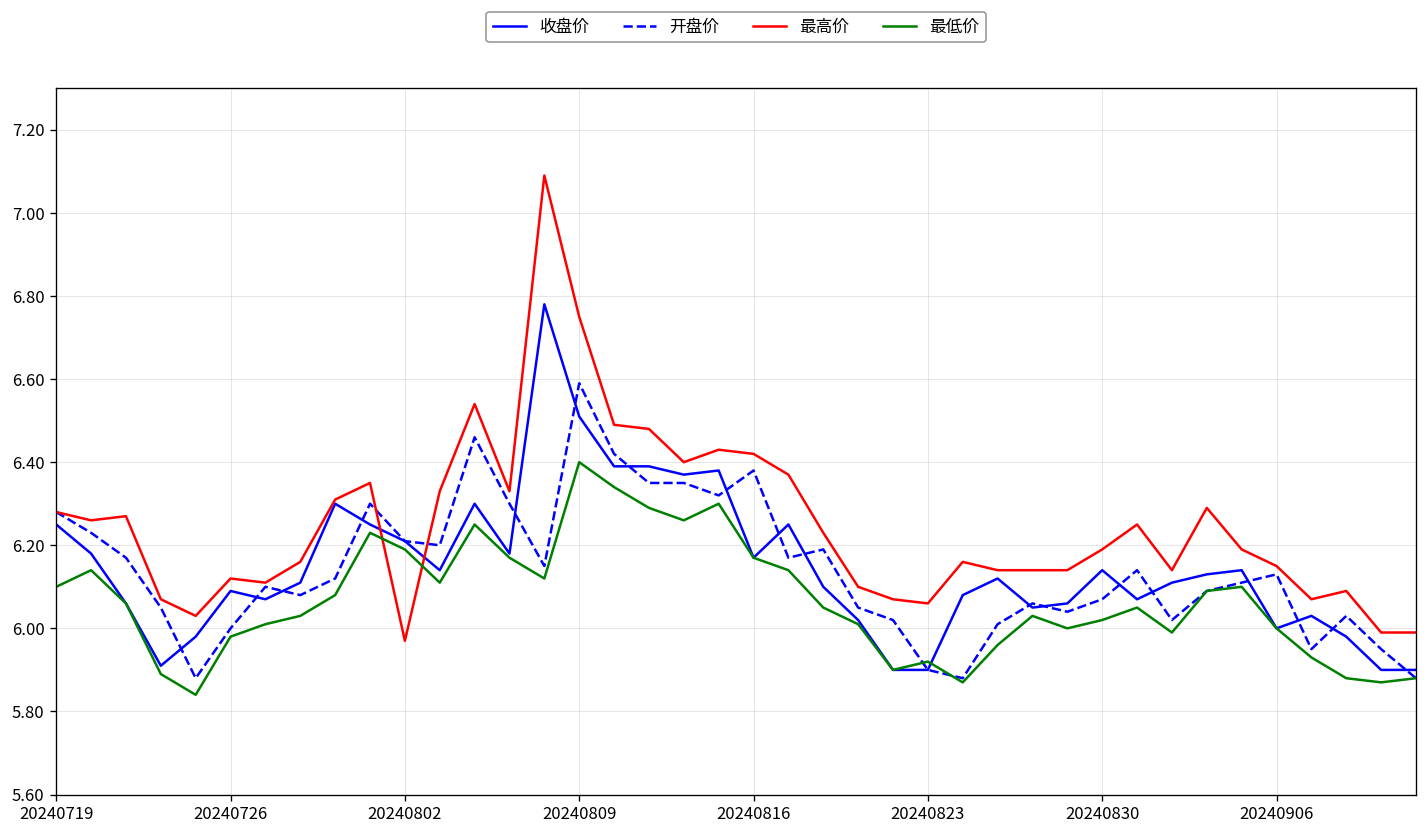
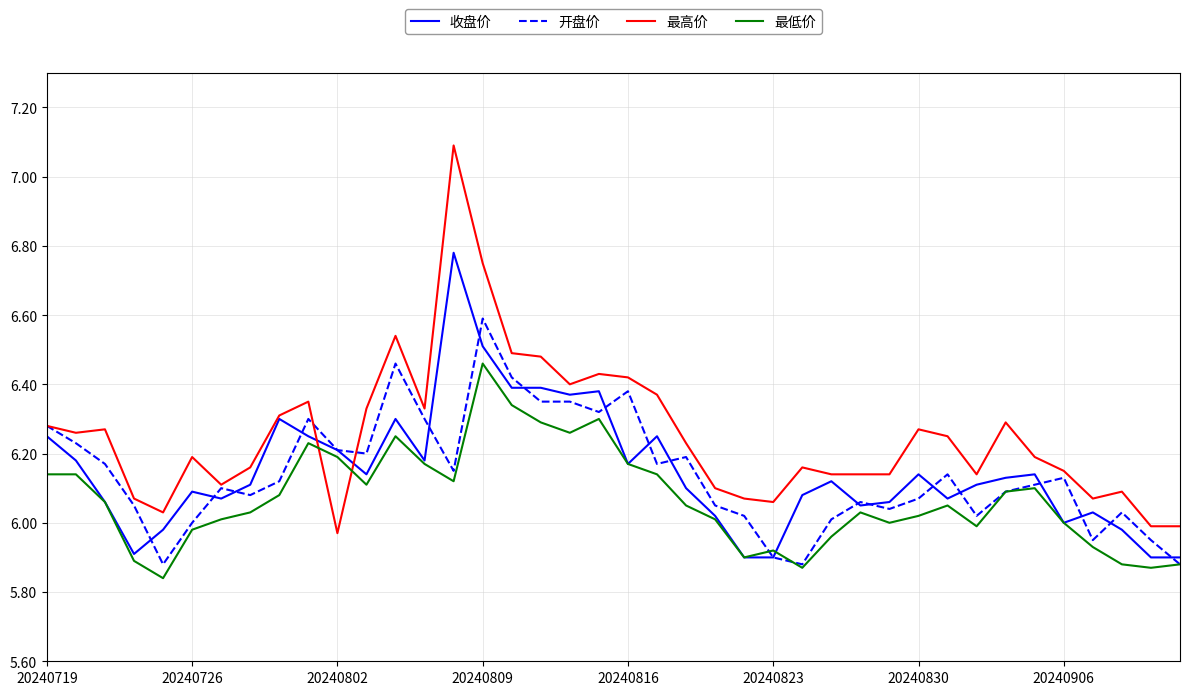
最低价, 20240719: 6.10 -> 6.14
最高价, 20240726: 6.12 -> 6.19
最低价, 20240809: 6.40 -> 6.46
最高价, 20240830: 6.19 -> 6.27
